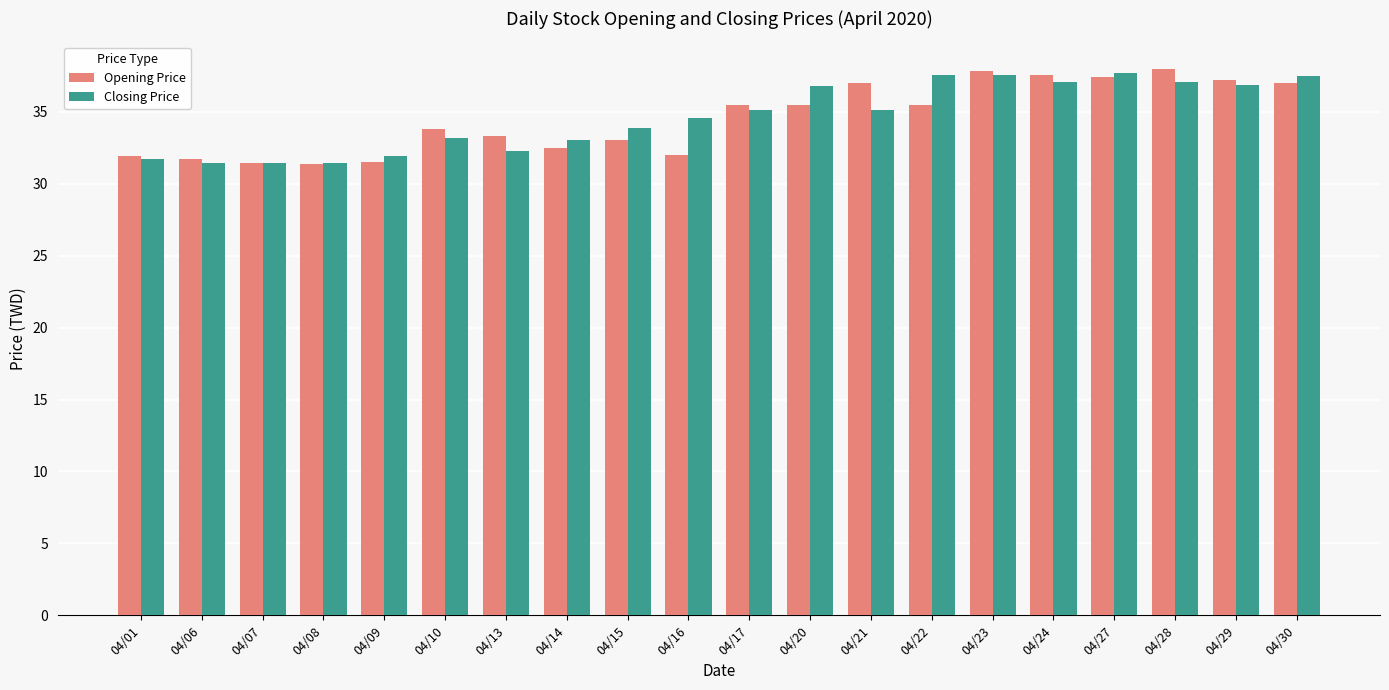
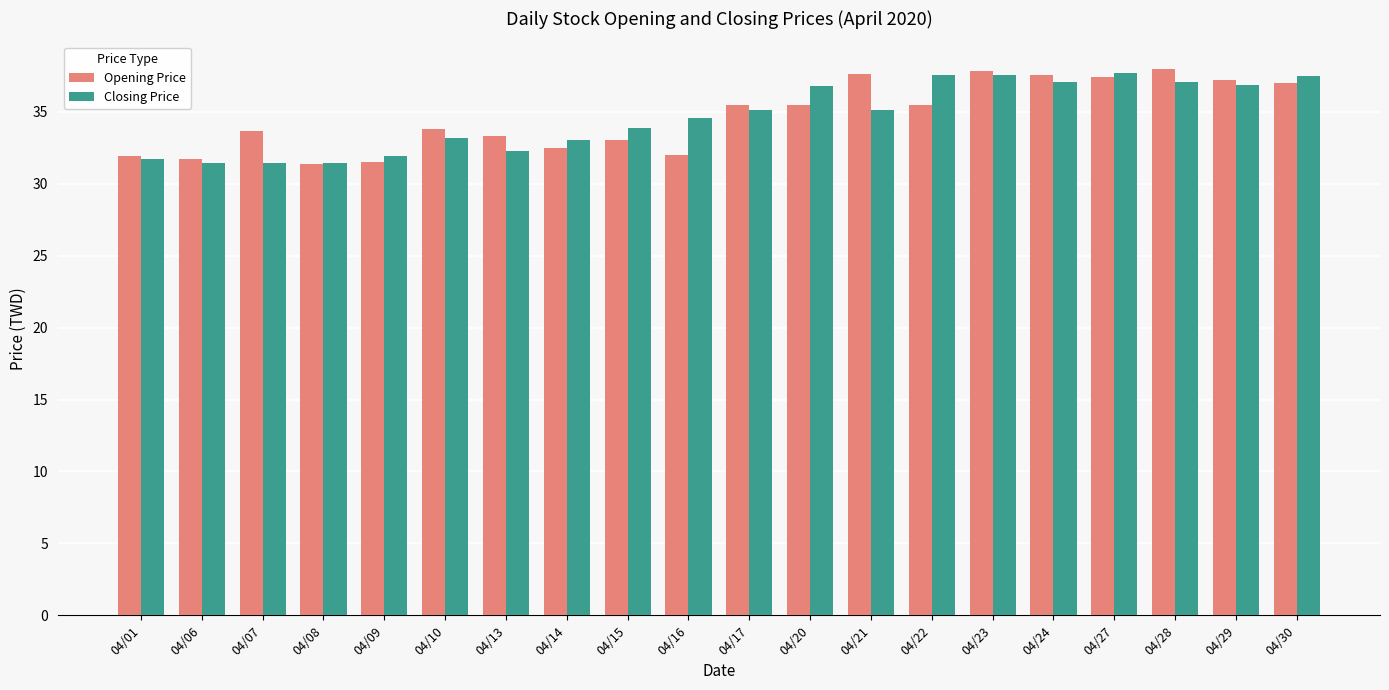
Opening Price, 04/07: 31.5 -> 33.7
Opening Price, 04/21: 37.0 -> 37.6
